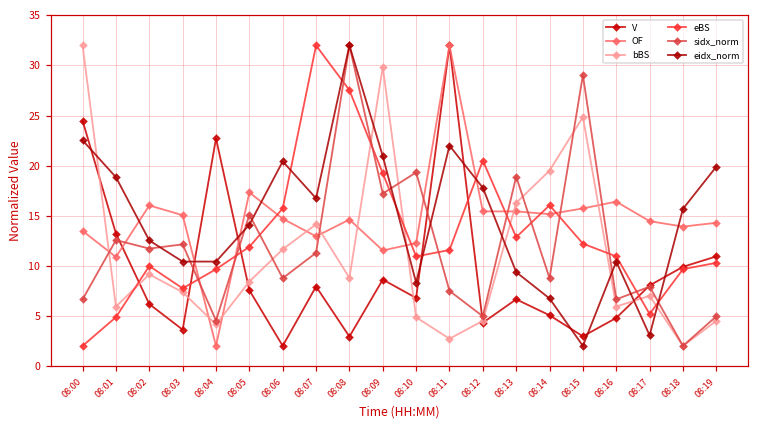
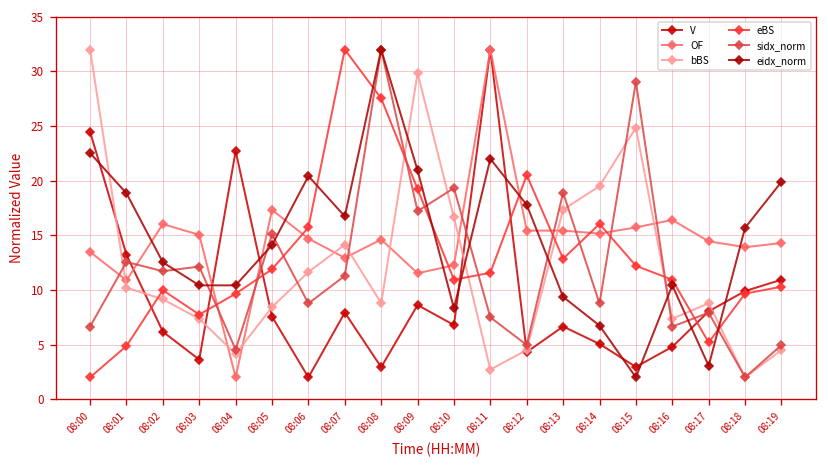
bBS, 08:01: 6 -> 10
bBS, 08:10: 5 -> 17
bBS, 08:13: 16 -> 17
bBS, 08:16: 6 -> 7
bBS, 08:17: 7 -> 9
